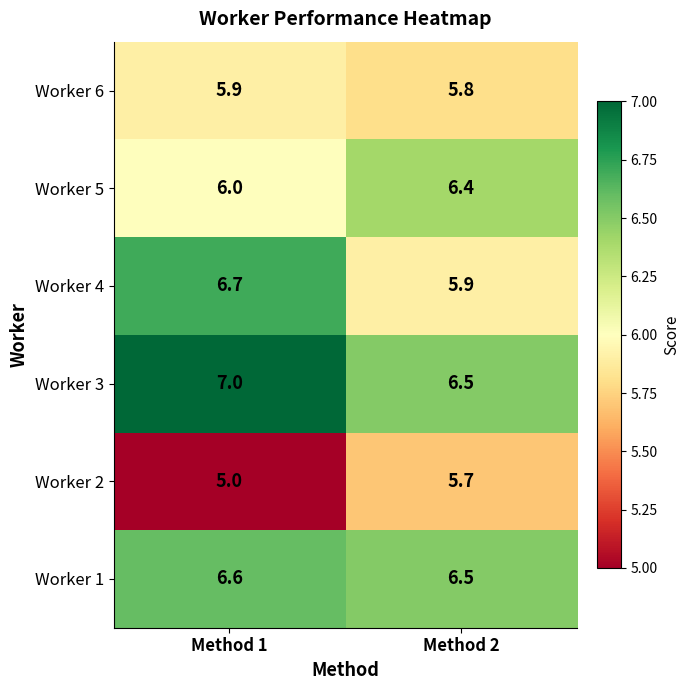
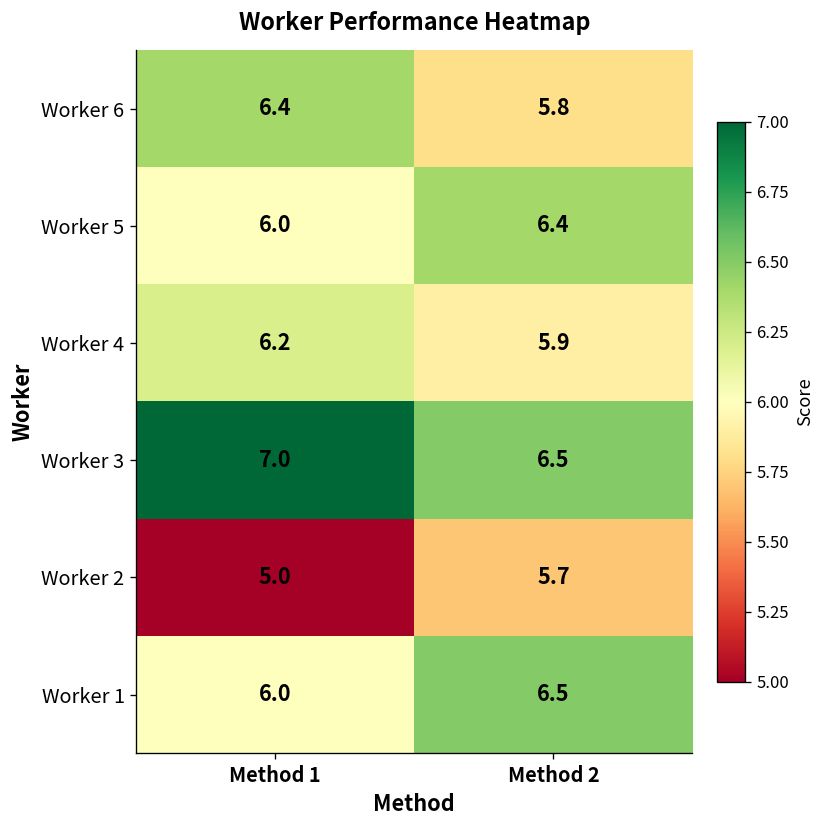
Worker 6, Method 1: 5.9 -> 6.4
Worker 4, Method 1: 6.7 -> 6.2
Worker 1, Method 1: 6.6 -> 6.0
